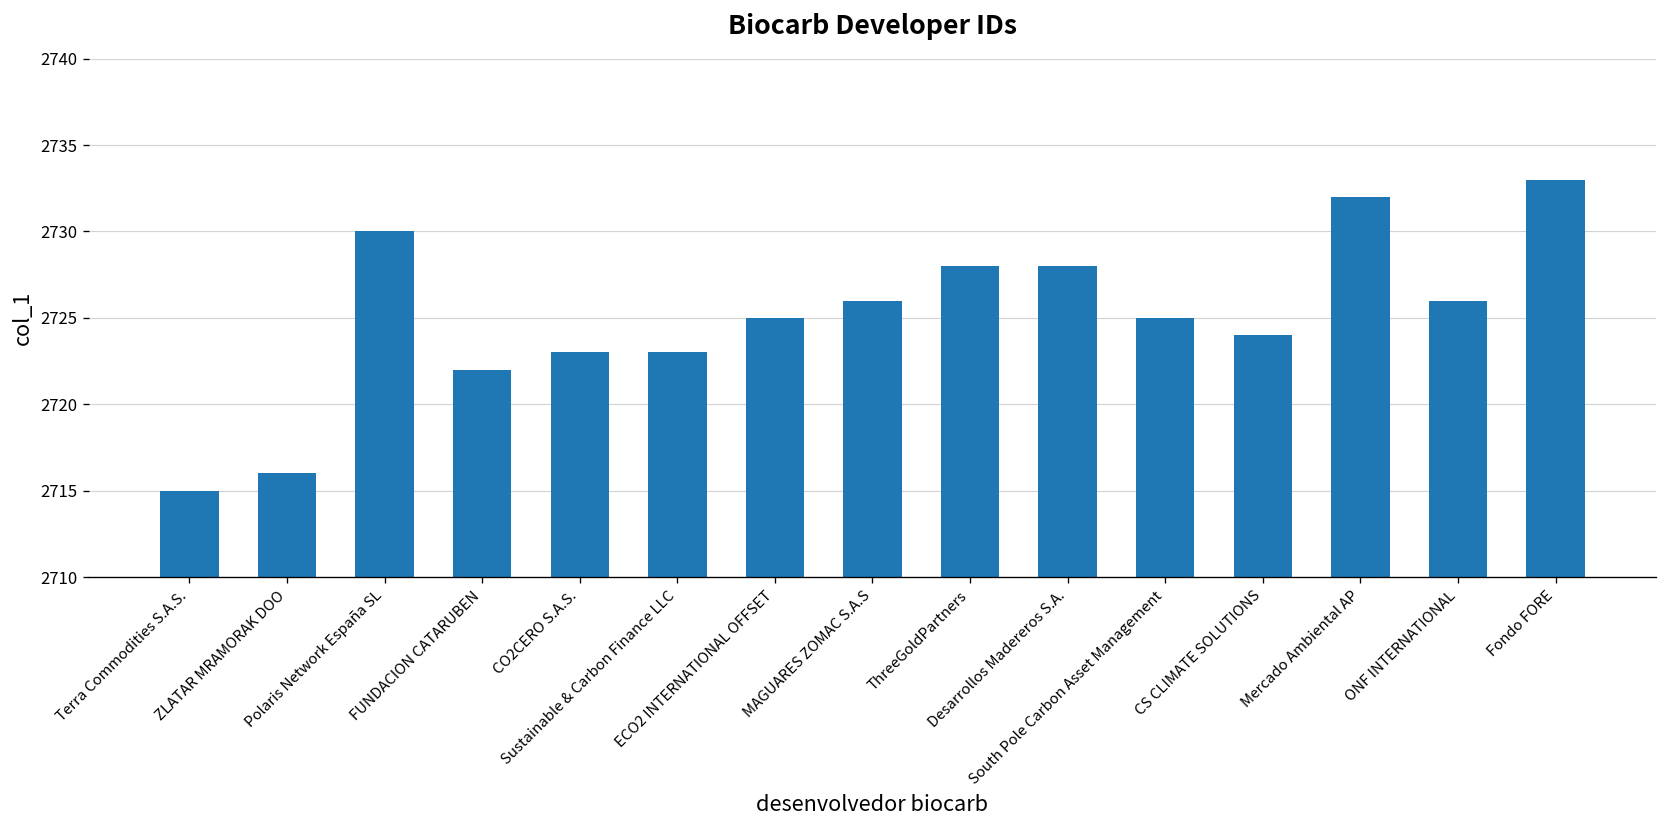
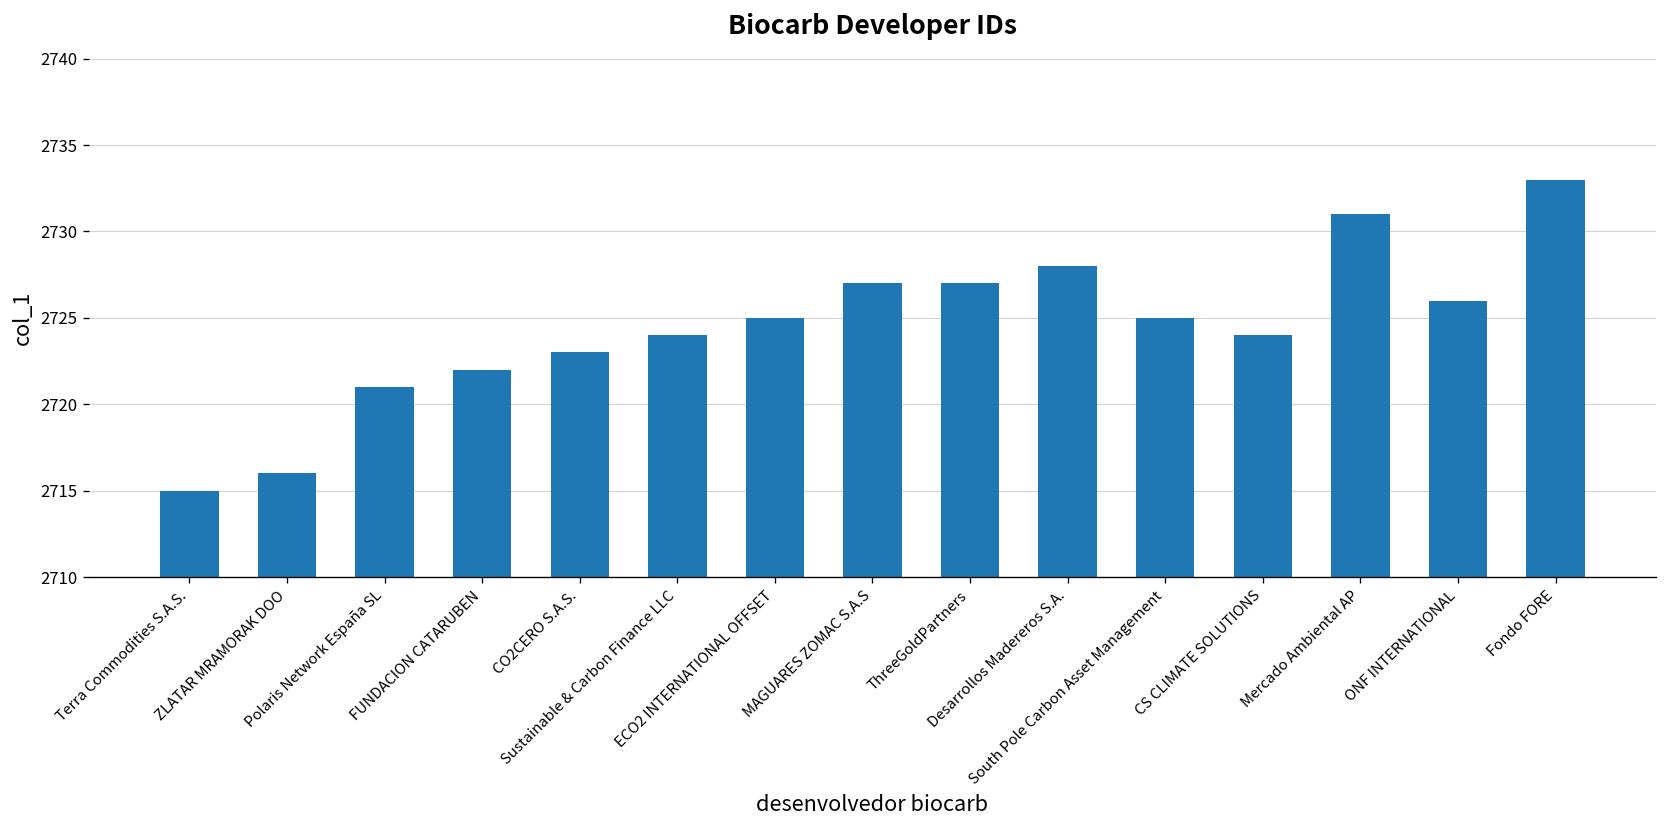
Polaris Network España SL: 2730 -> 2721
Sustainable & Carbon Finance LLC: 2723 -> 2724
MAGUARES ZOMAC S.A.S: 2726 -> 2727
ThreeGoldPartners: 2728 -> 2727
Mercado Ambiental AP: 2732 -> 2731
